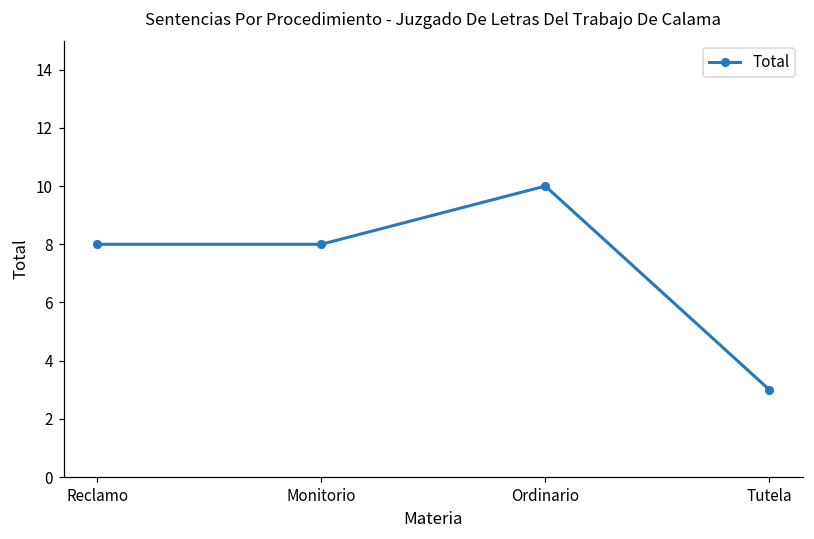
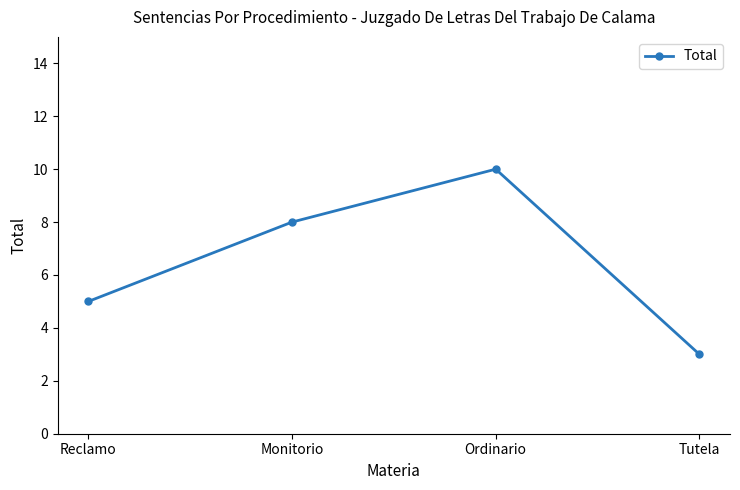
Reclamo: 8 -> 5
